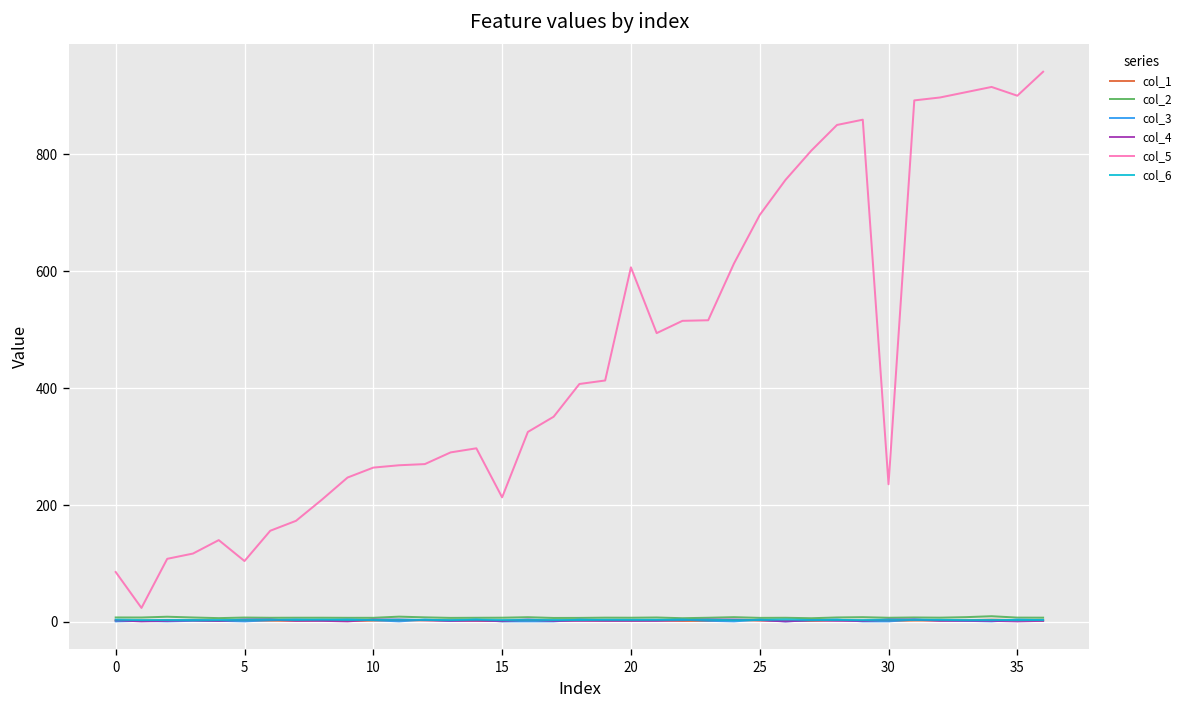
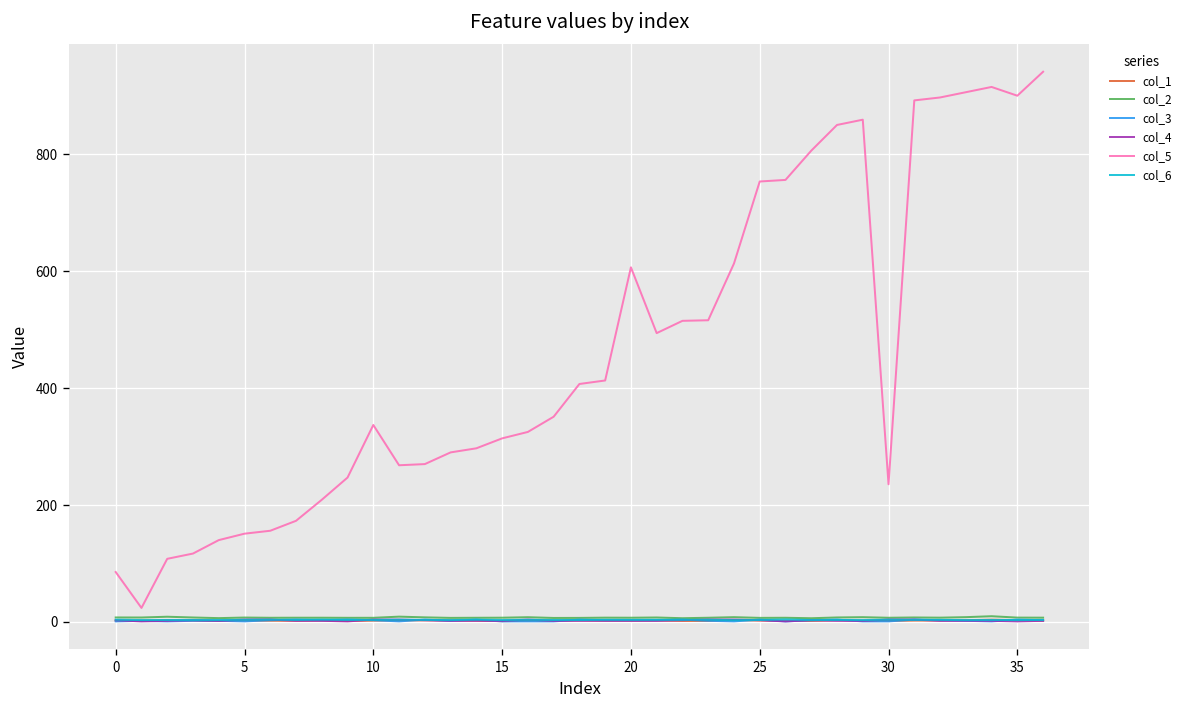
col_5, 5: 100 -> 150
col_5, 10: 260 -> 340
col_5, 15: 210 -> 310
col_5, 25: 700 -> 750
